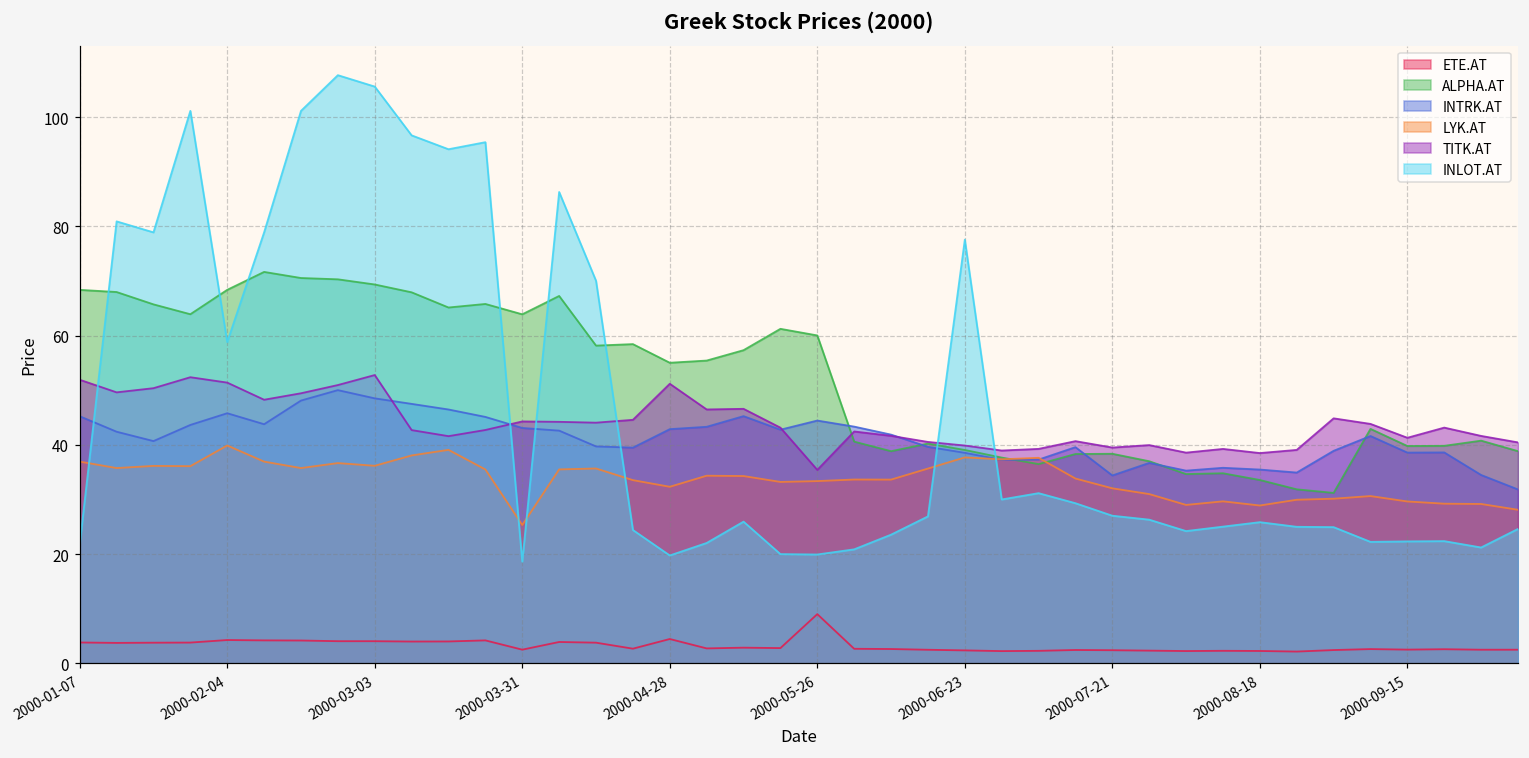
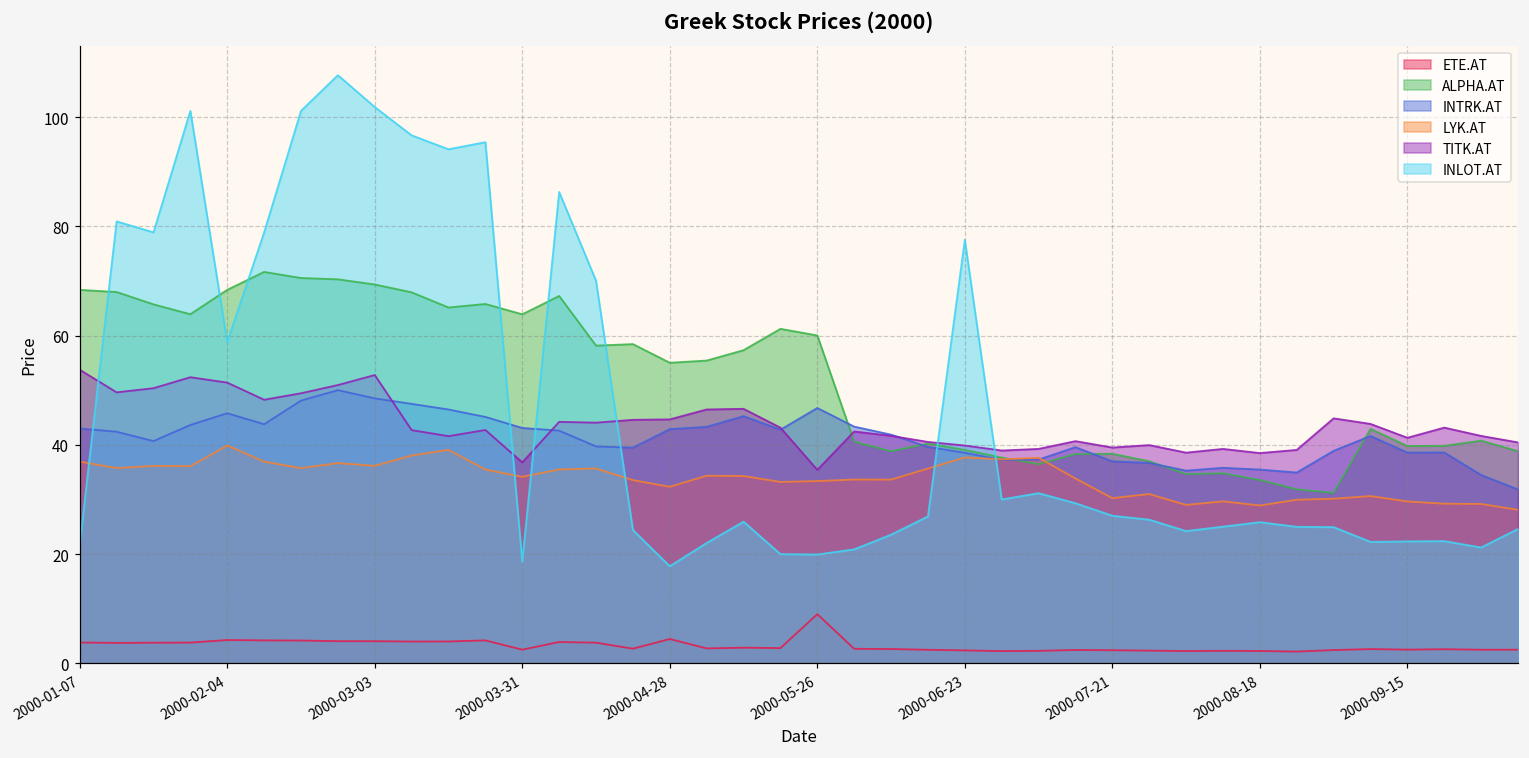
INTRK.AT, 2000-01-07: 45 -> 43
TITK.AT, 2000-01-07: 52 -> 54
INLOT.AT, 2000-03-03: 106 -> 102
LYK.AT, 2000-03-31: 25 -> 34
TITK.AT, 2000-03-31: 44 -> 37
TITK.AT, 2000-04-28: 51 -> 45
INLOT.AT, 2000-04-28: 20 -> 18
INTRK.AT, 2000-05-26: 44 -> 47
INTRK.AT, 2000-07-21: 34 -> 37
LYK.AT, 2000-07-21: 32 -> 30
